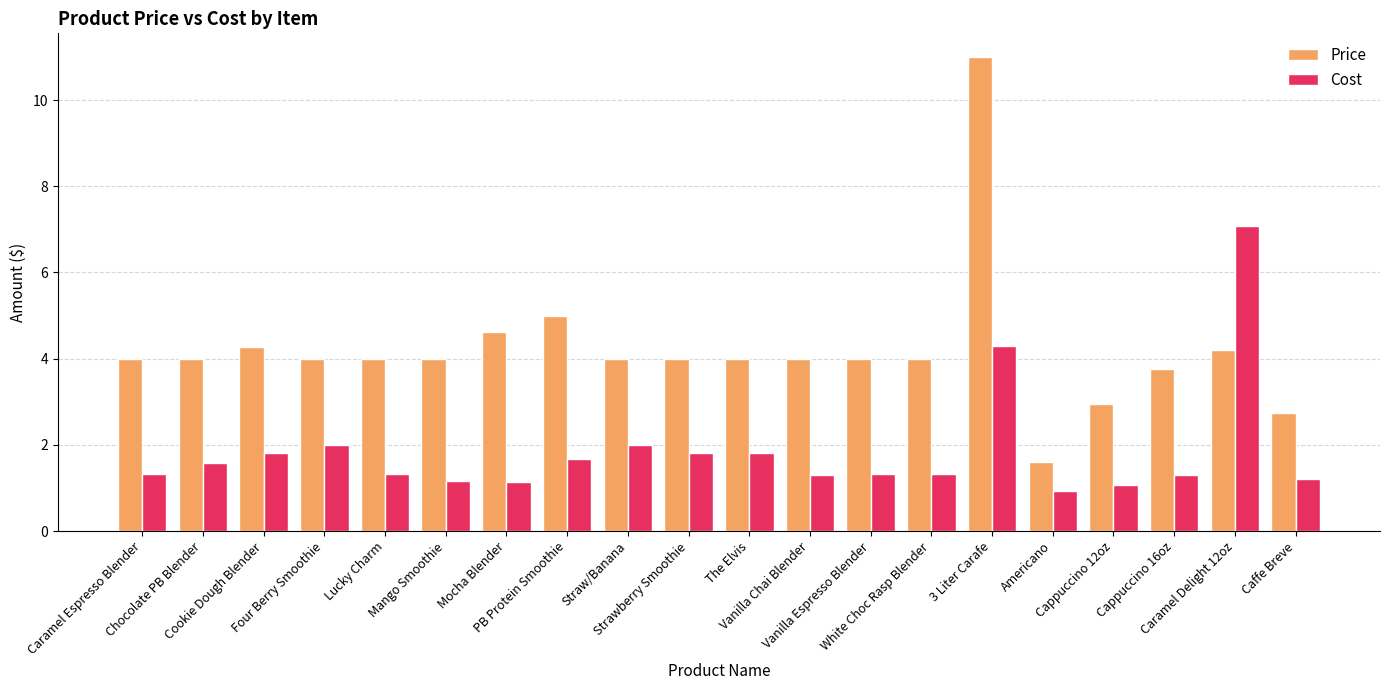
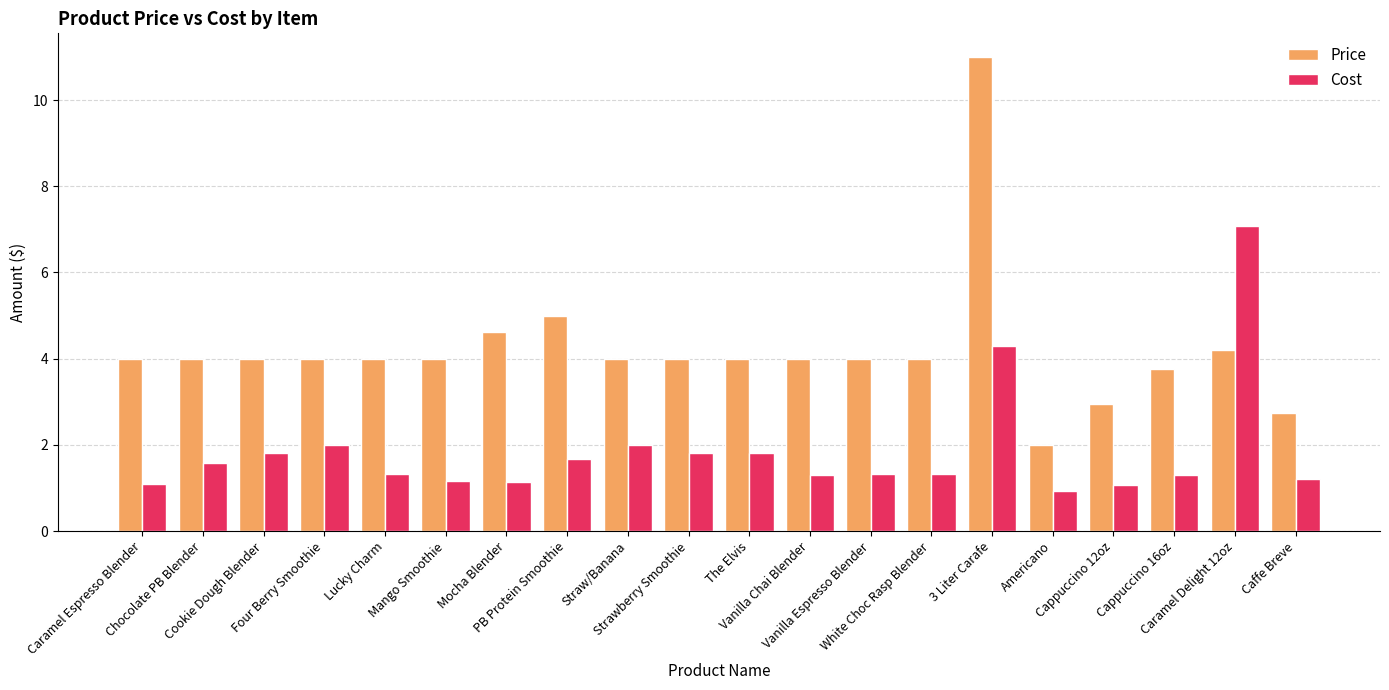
Cost, Caramel Espresso Blender: 1.3 -> 1.1
Price, Cookie Dough Blender: 4.3 -> 4.0
Price, Americano: 1.6 -> 2.0
